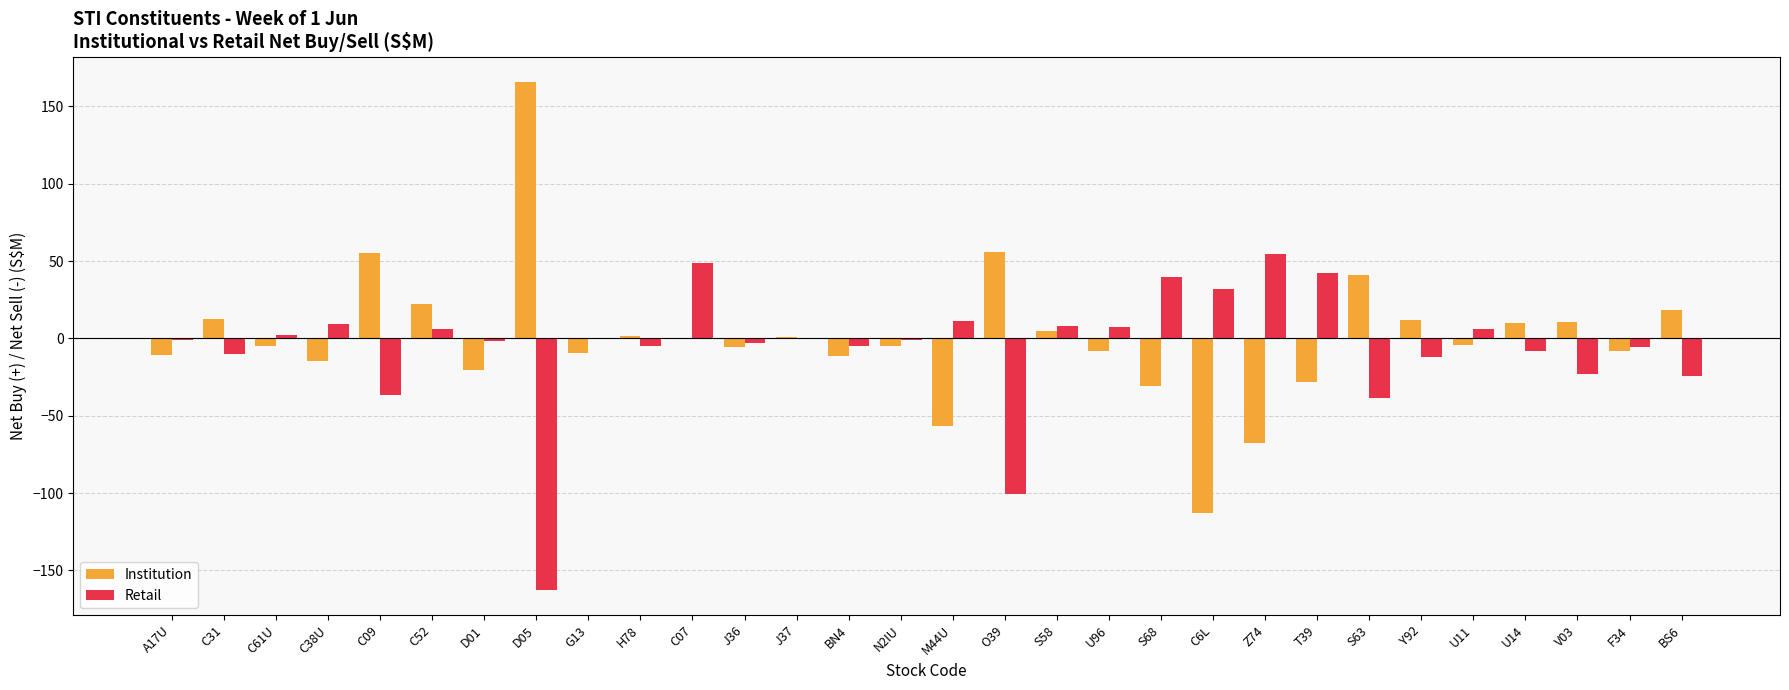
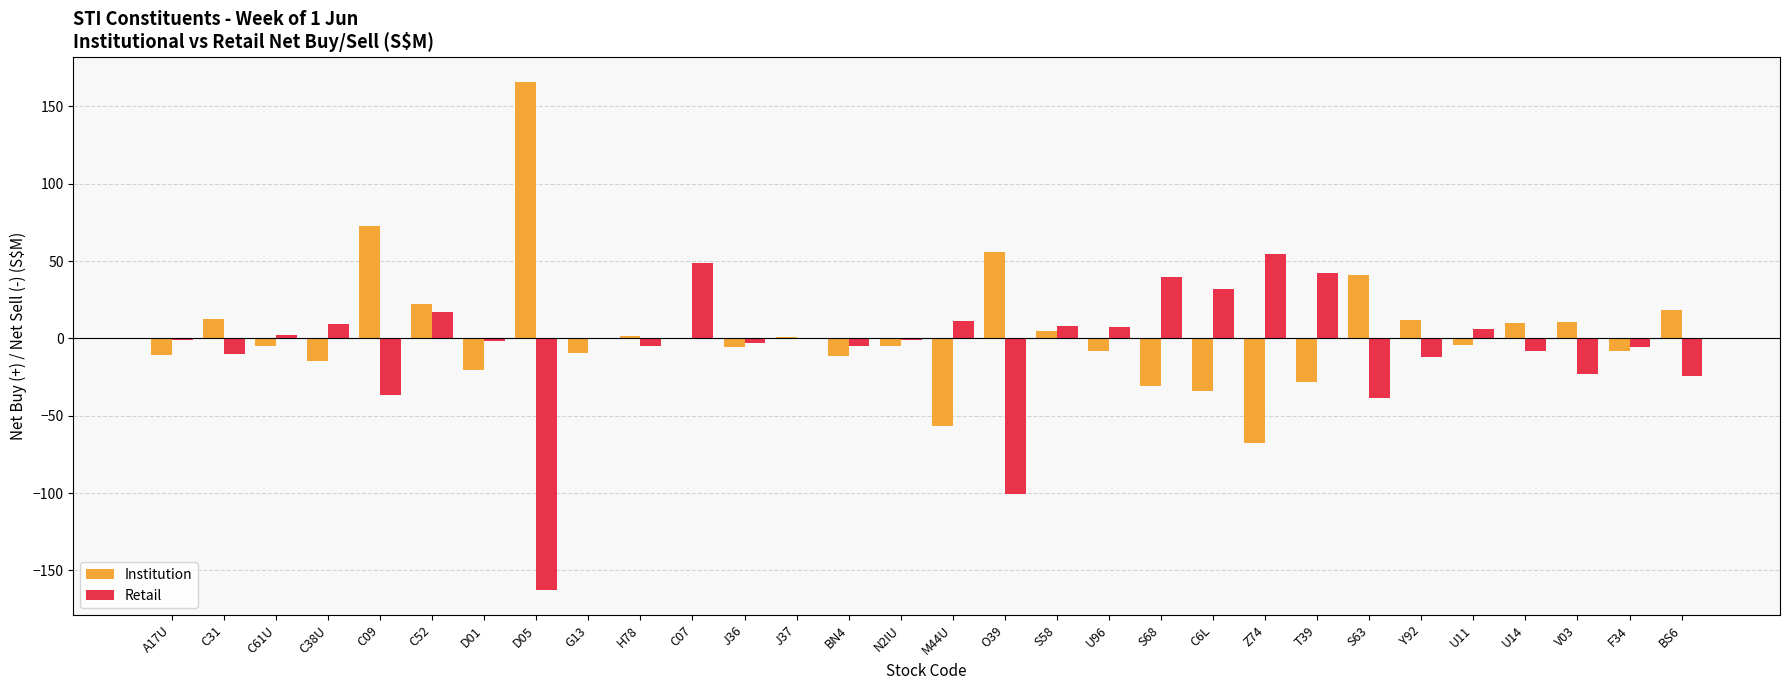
Institution, C09: 56 -> 73
Retail, C52: 6 -> 17
Institution, C6L: -113 -> -34
